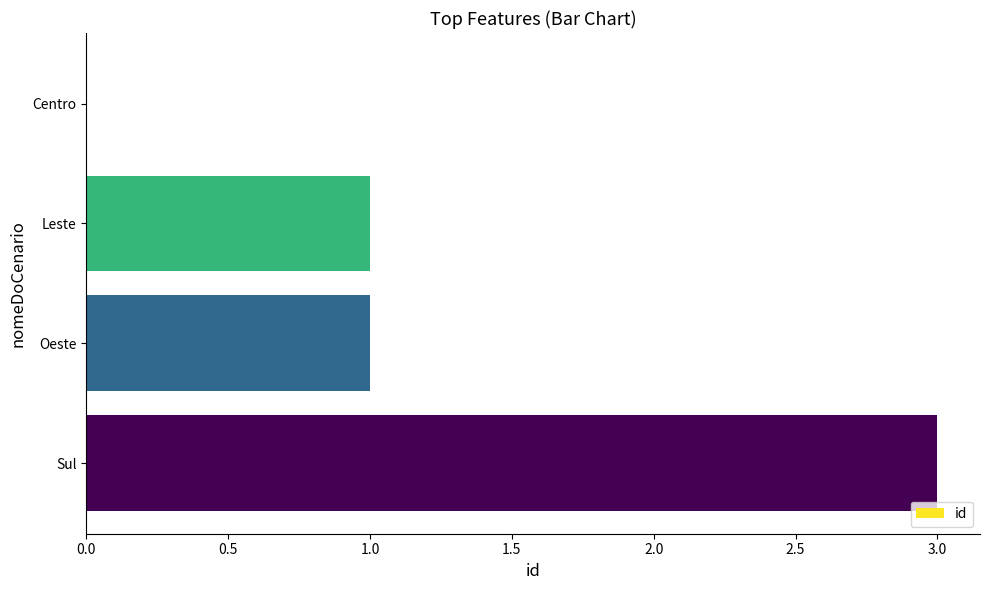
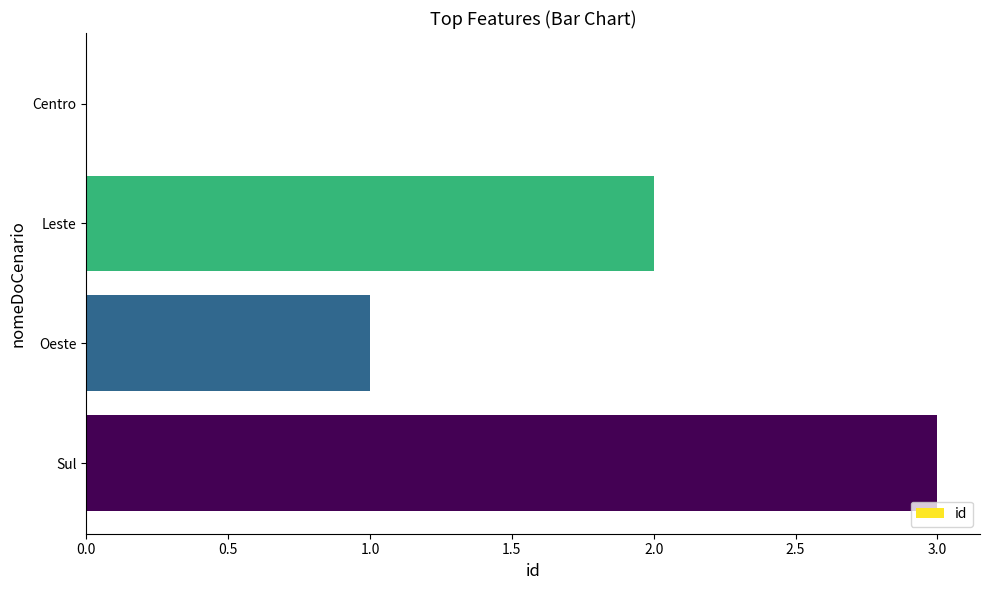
Leste: 1 -> 2
